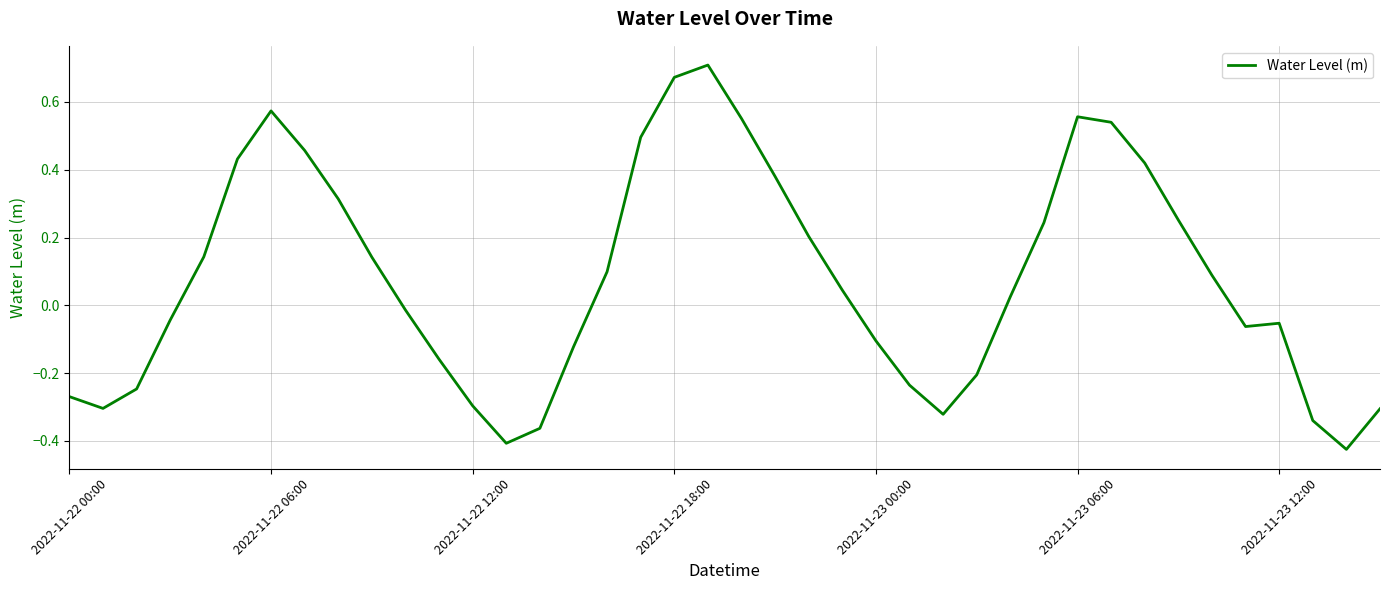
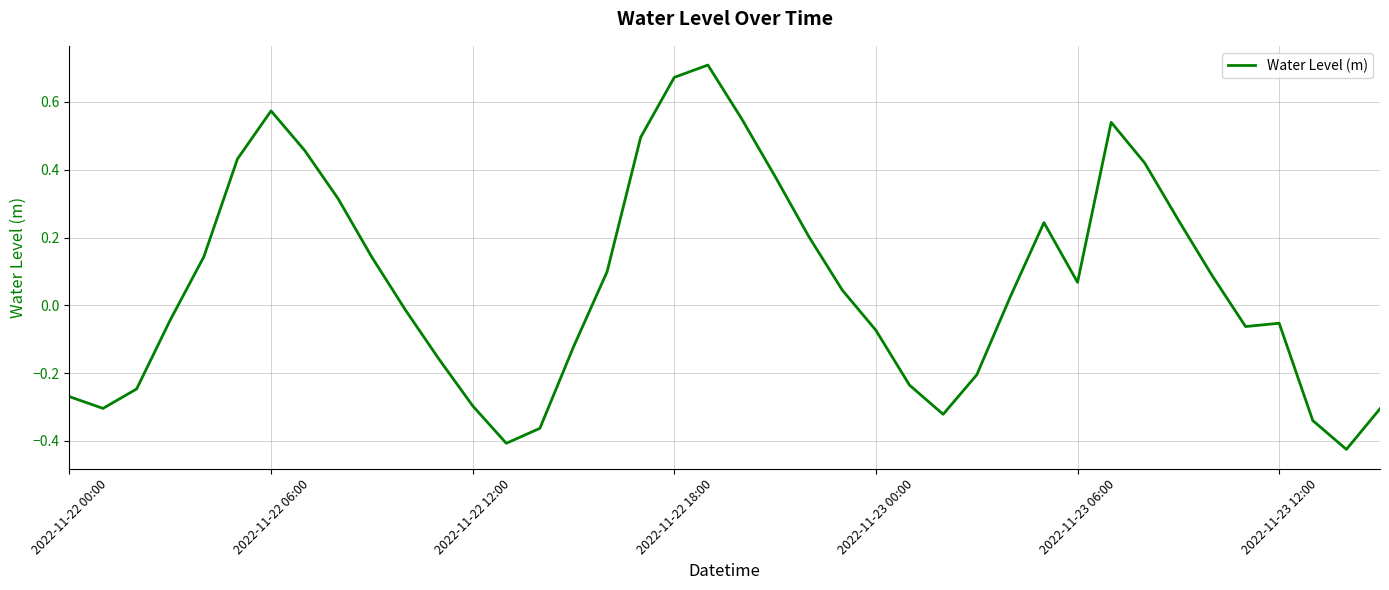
2022-11-23 00:00: -0.10 -> -0.07
2022-11-23 06:00: 0.56 -> 0.07
